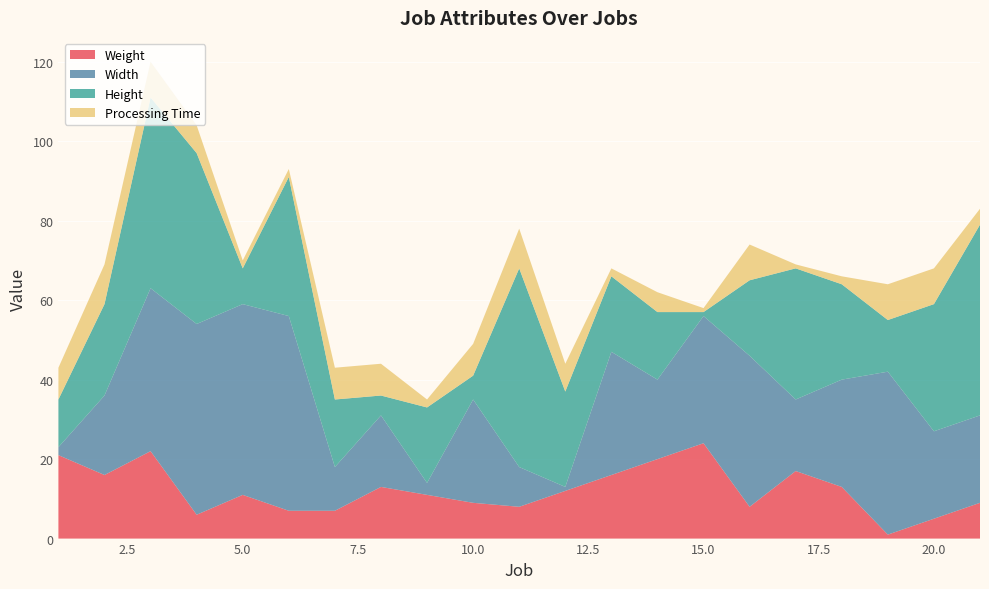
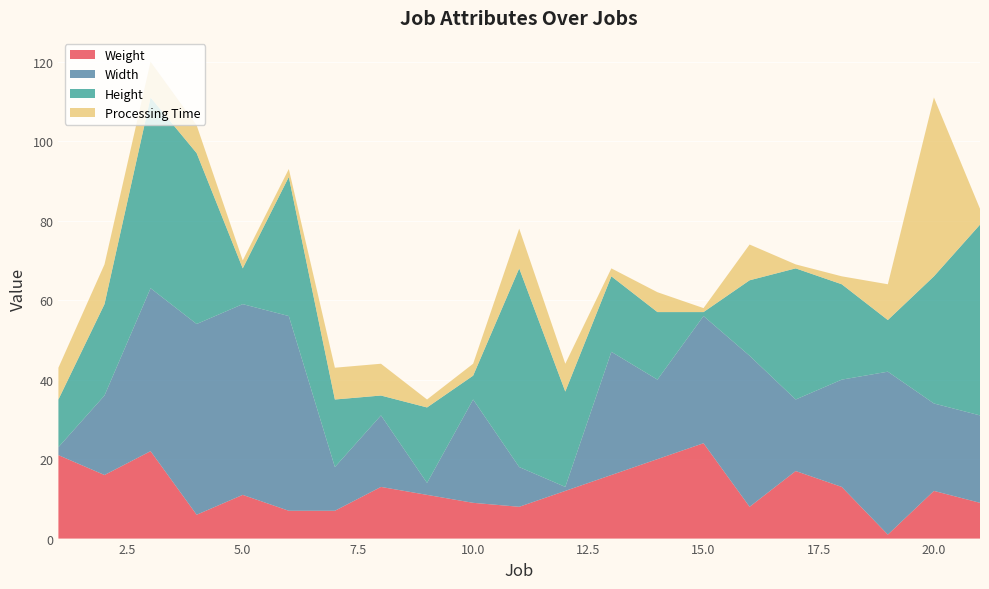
Processing Time, 10.0: 8 -> 3
Weight, 20.0: 5 -> 12
Processing Time, 20.0: 9 -> 45
